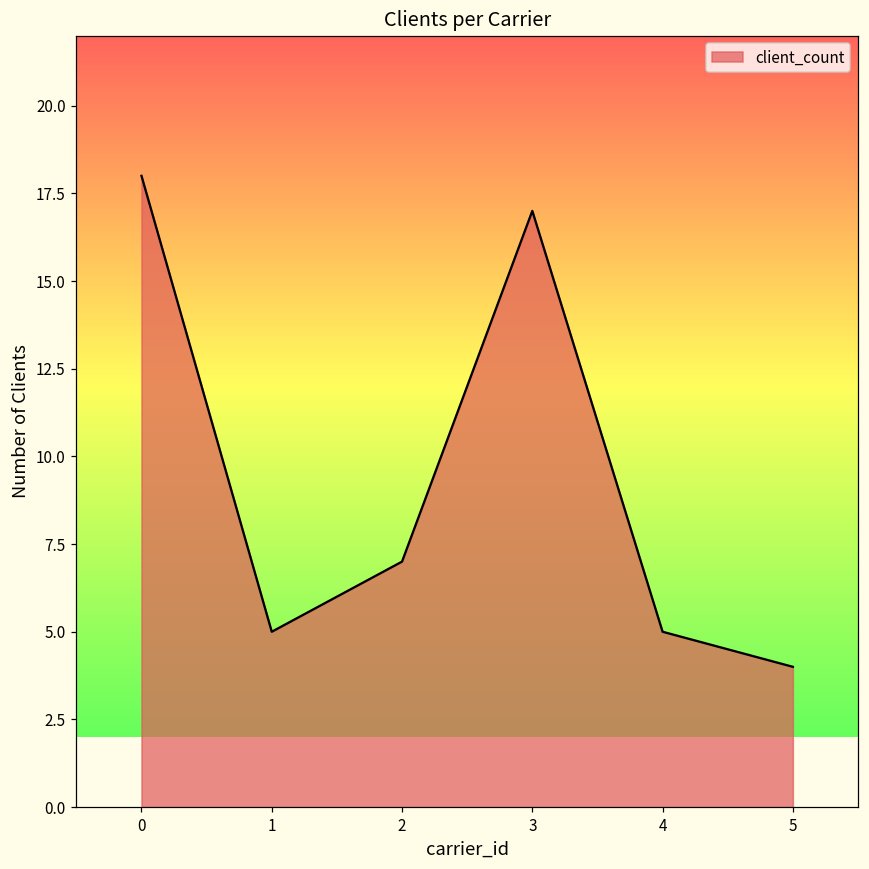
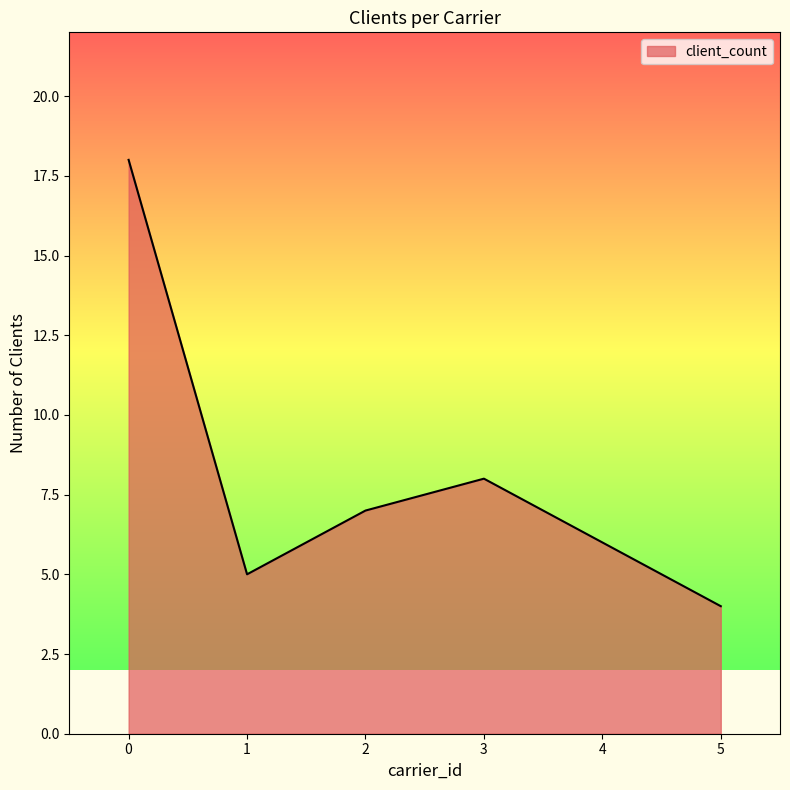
3: 17 -> 8
4: 5 -> 6
